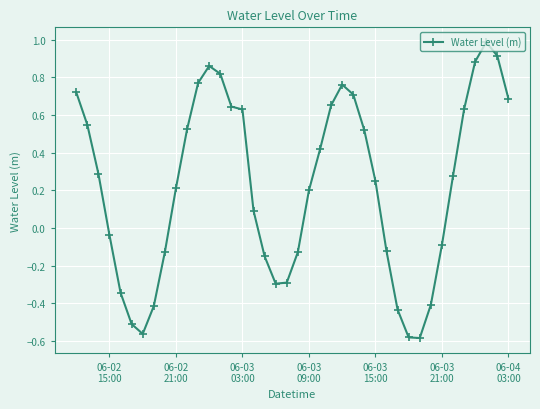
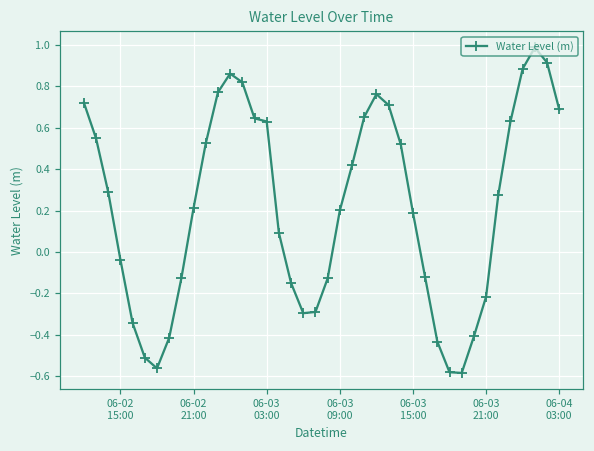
06-03 15:00: 0.25 -> 0.19
06-03 21:00: -0.09 -> -0.22
